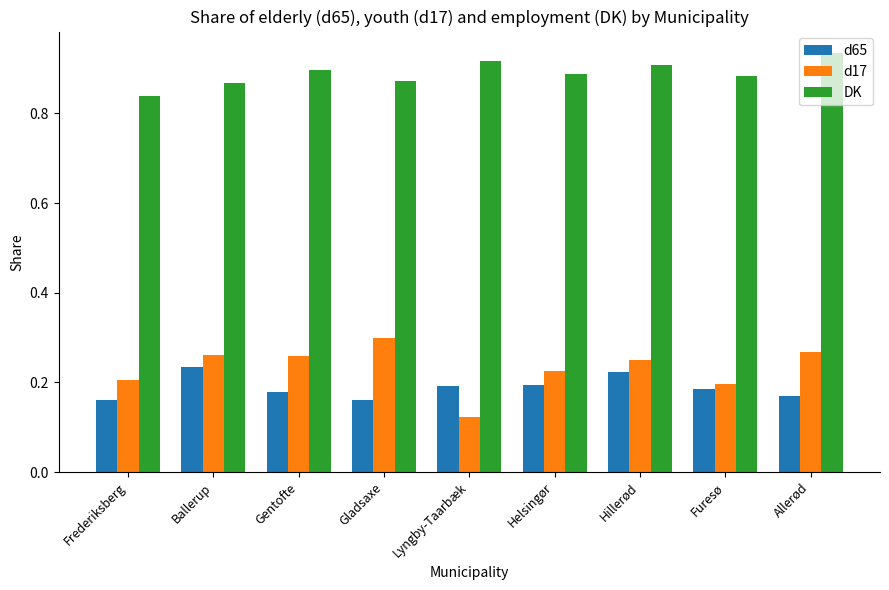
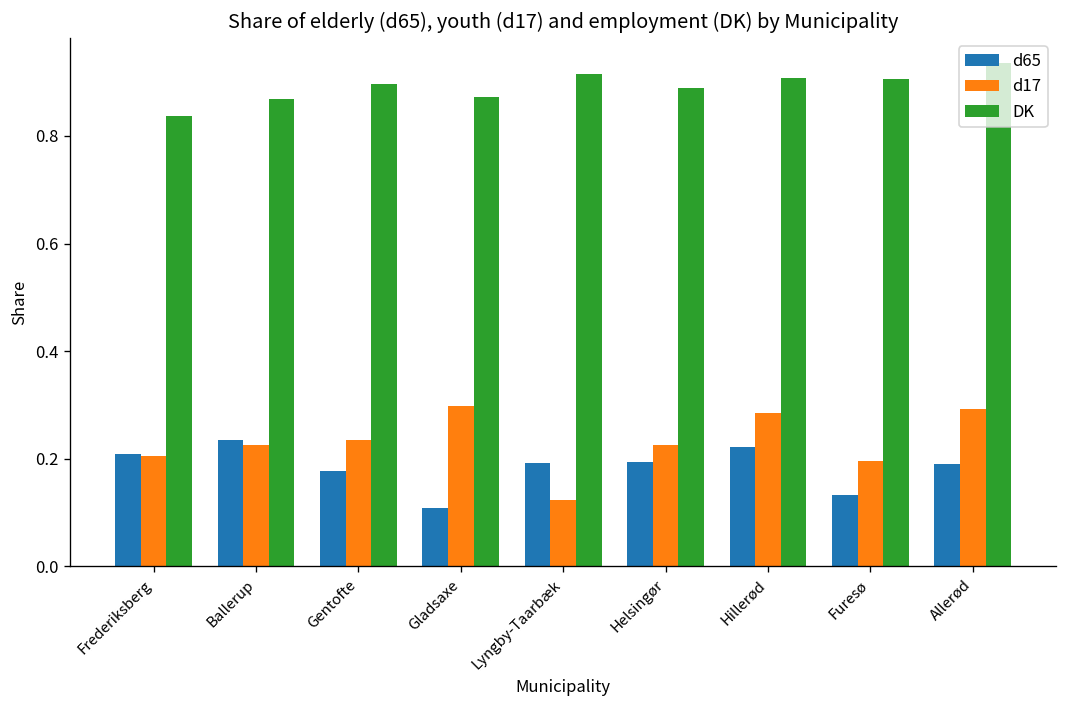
d65, Frederiksberg: 0.16 -> 0.21
d17, Ballerup: 0.26 -> 0.23
d17, Gentofte: 0.26 -> 0.24
d65, Gladsaxe: 0.16 -> 0.11
d17, Hillerød: 0.25 -> 0.29
d65, Furesø: 0.18 -> 0.13
DK, Furesø: 0.88 -> 0.91
d65, Allerød: 0.17 -> 0.19
d17, Allerød: 0.27 -> 0.29
